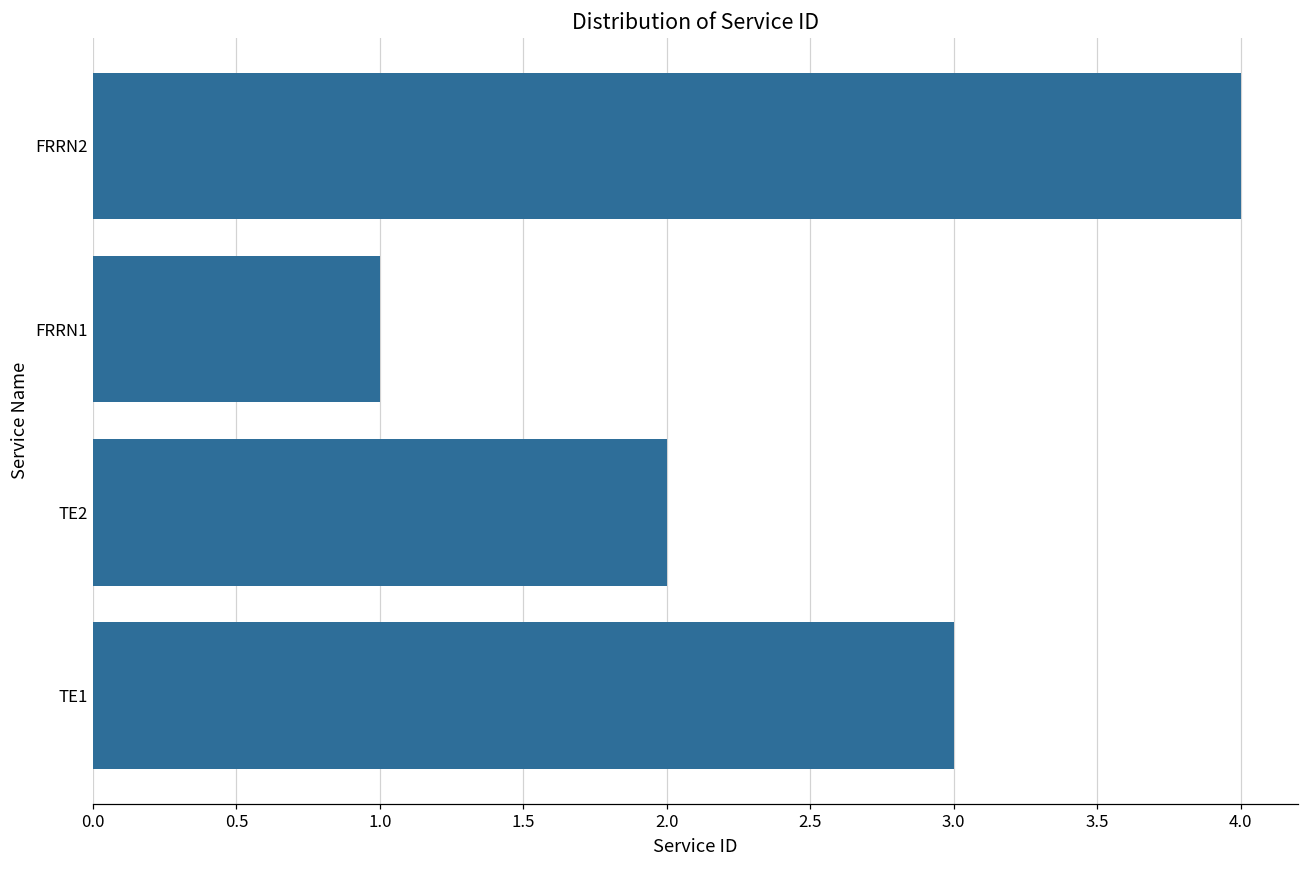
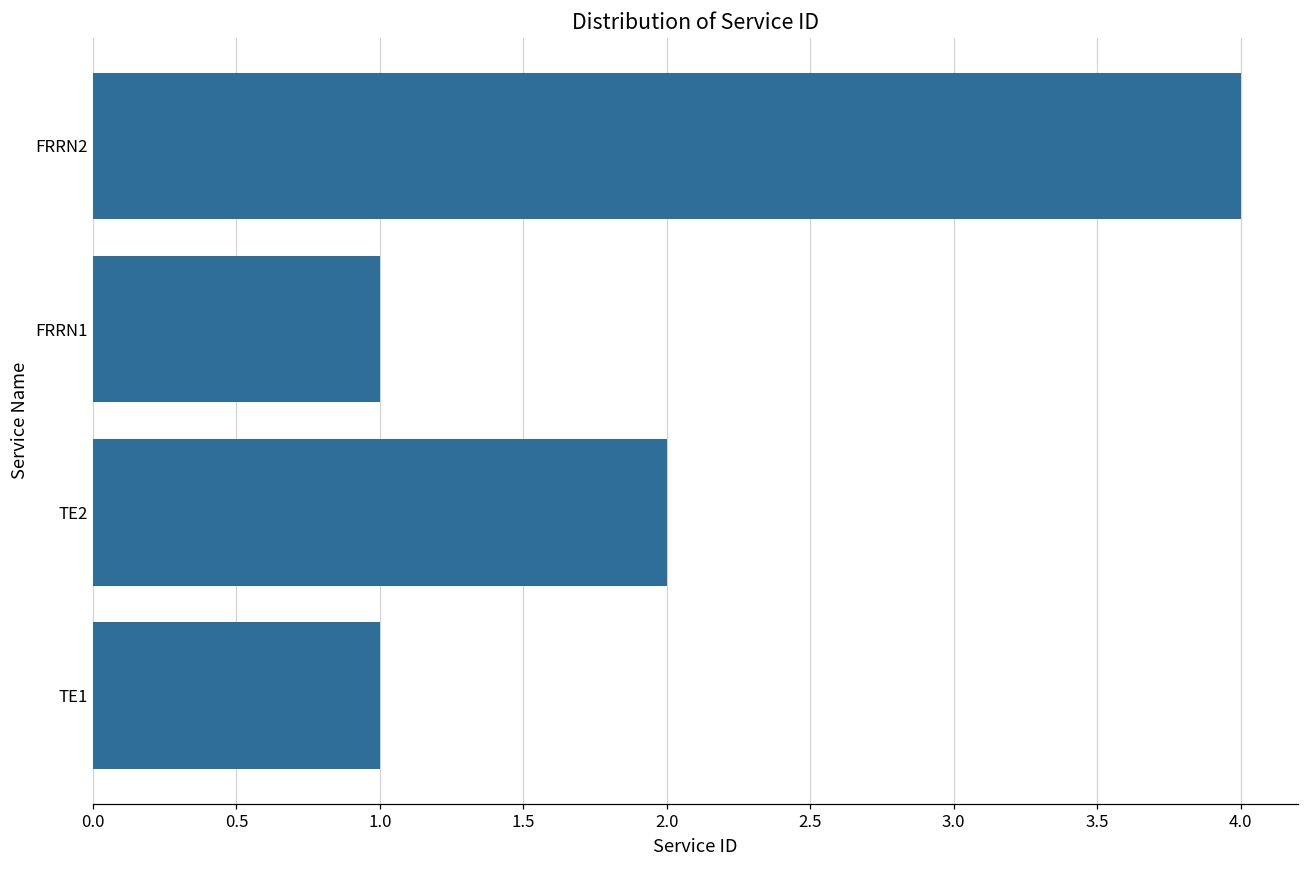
TE1: 3 -> 1
